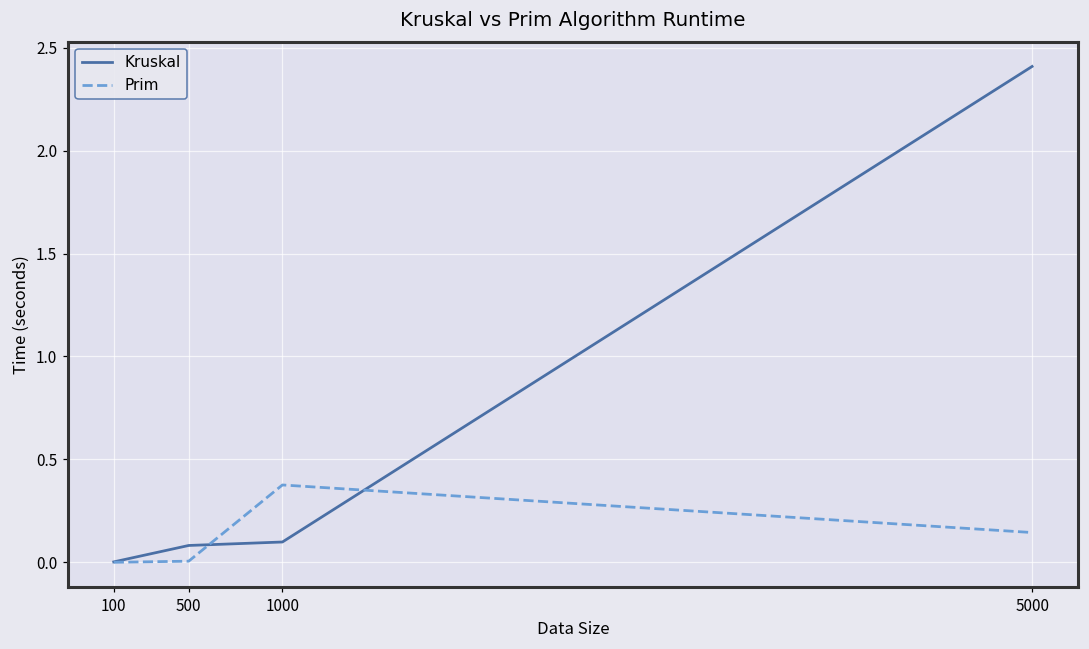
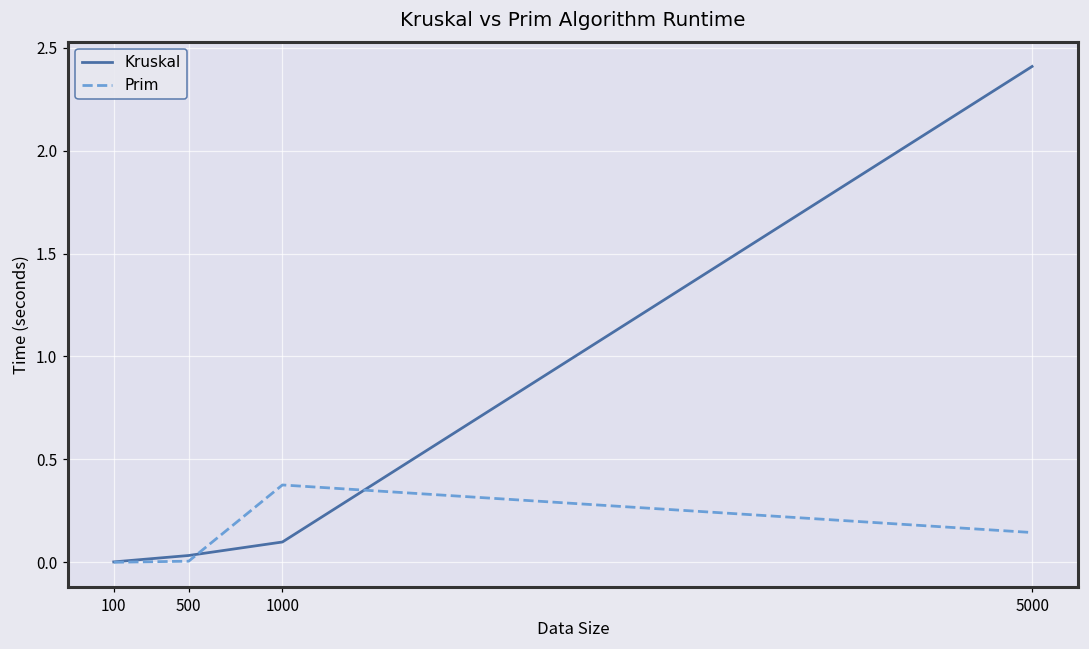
Kruskal, 500: 0.08 -> 0.03
